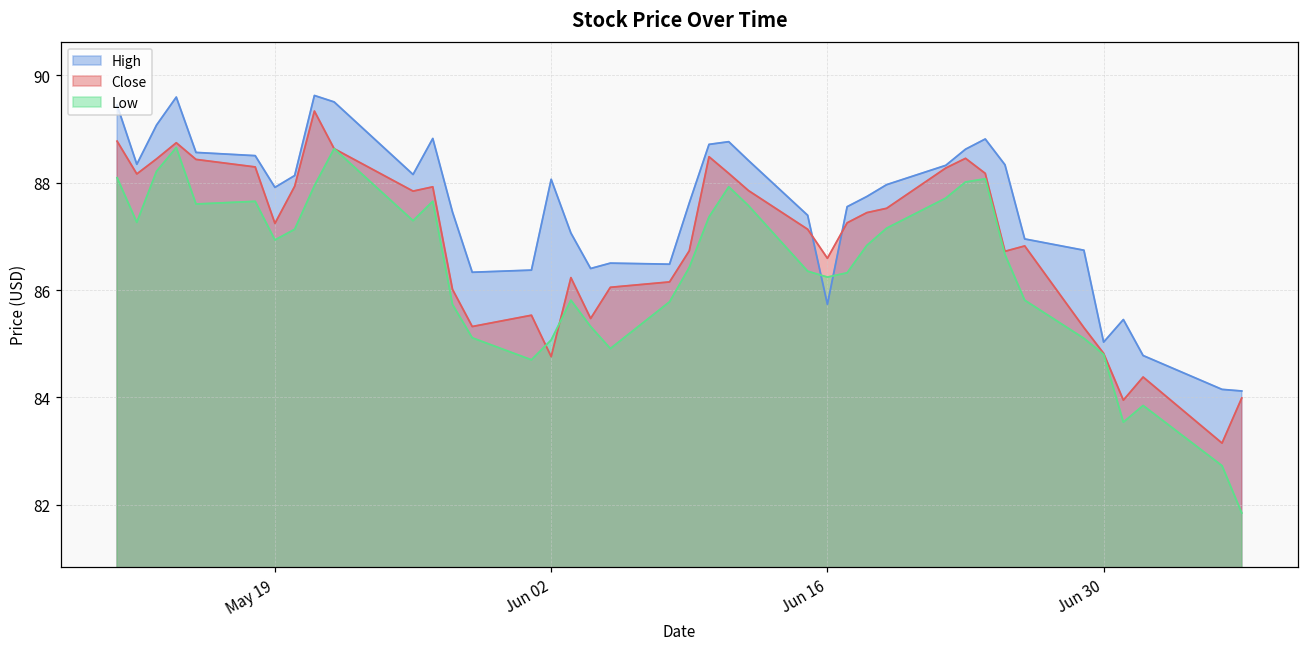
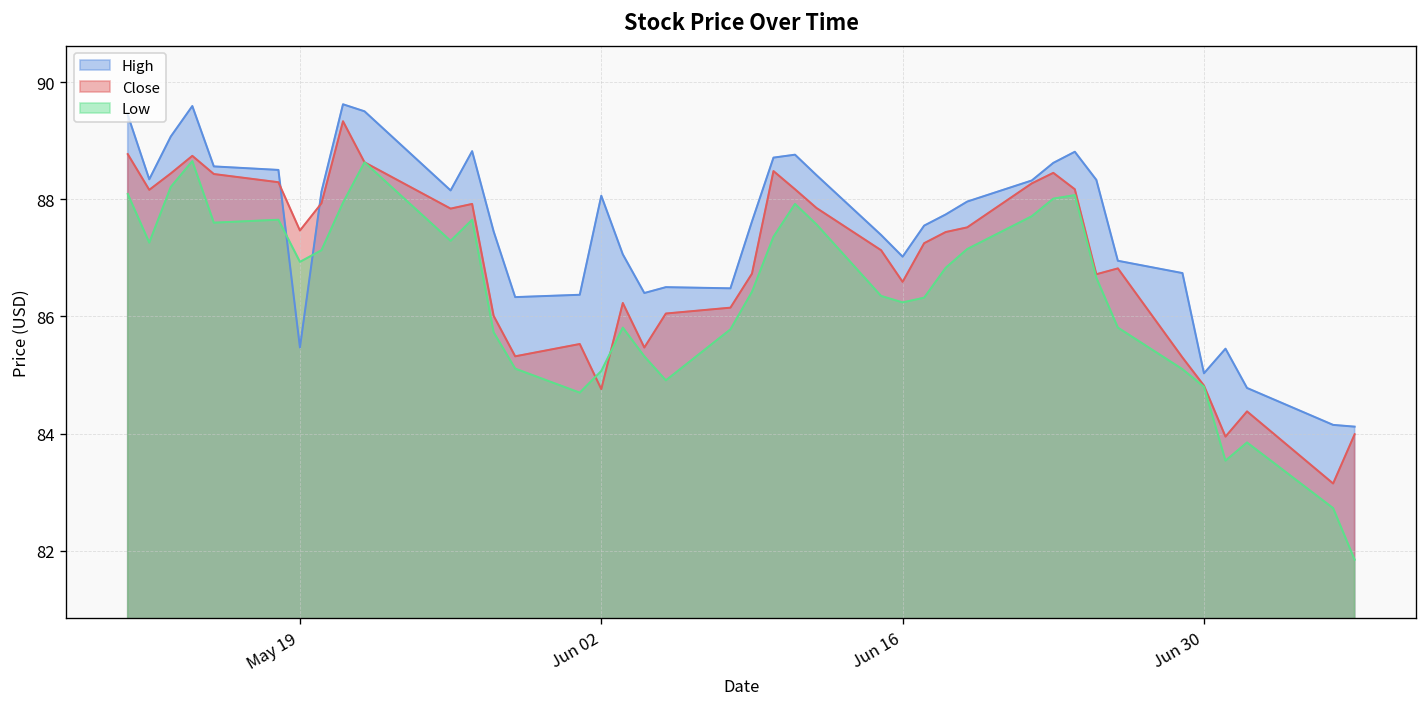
High, May 19: 87.9 -> 85.5
Close, May 19: 87.2 -> 87.5
High, Jun 16: 85.7 -> 87.0
